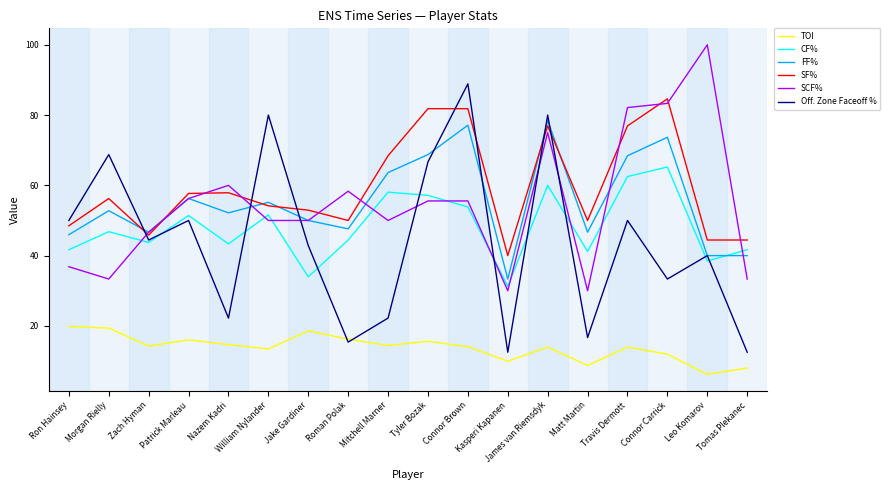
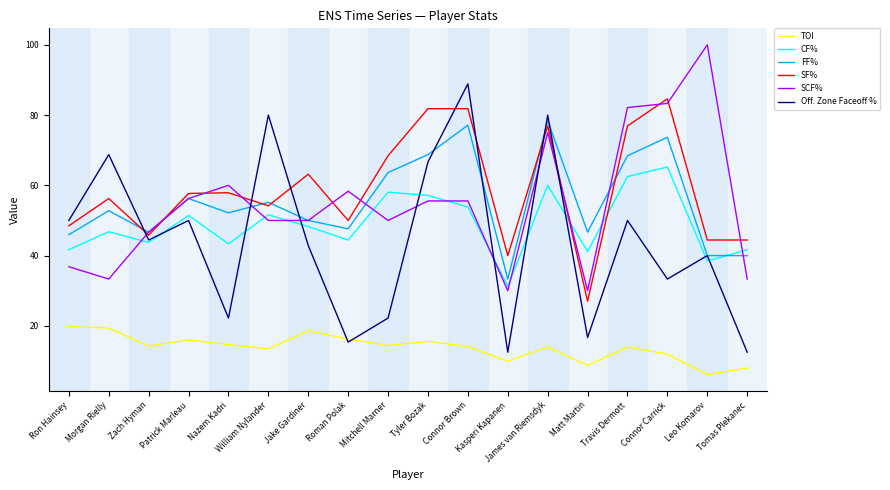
CF%, Jake Gardiner: 34 -> 48
SF%, Jake Gardiner: 53 -> 63
SF%, Matt Martin: 50 -> 27
